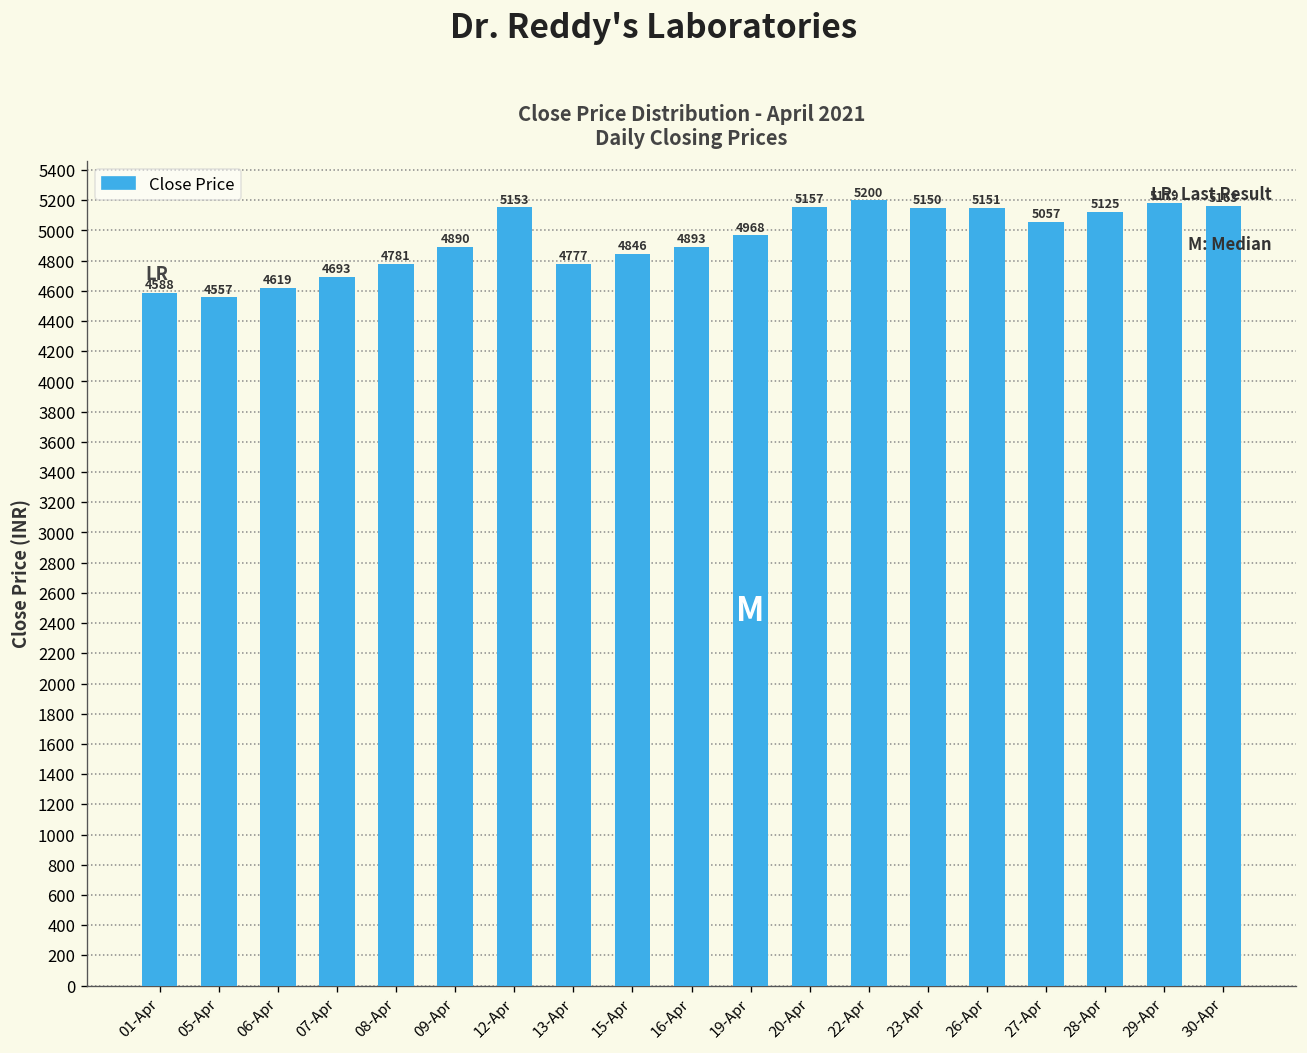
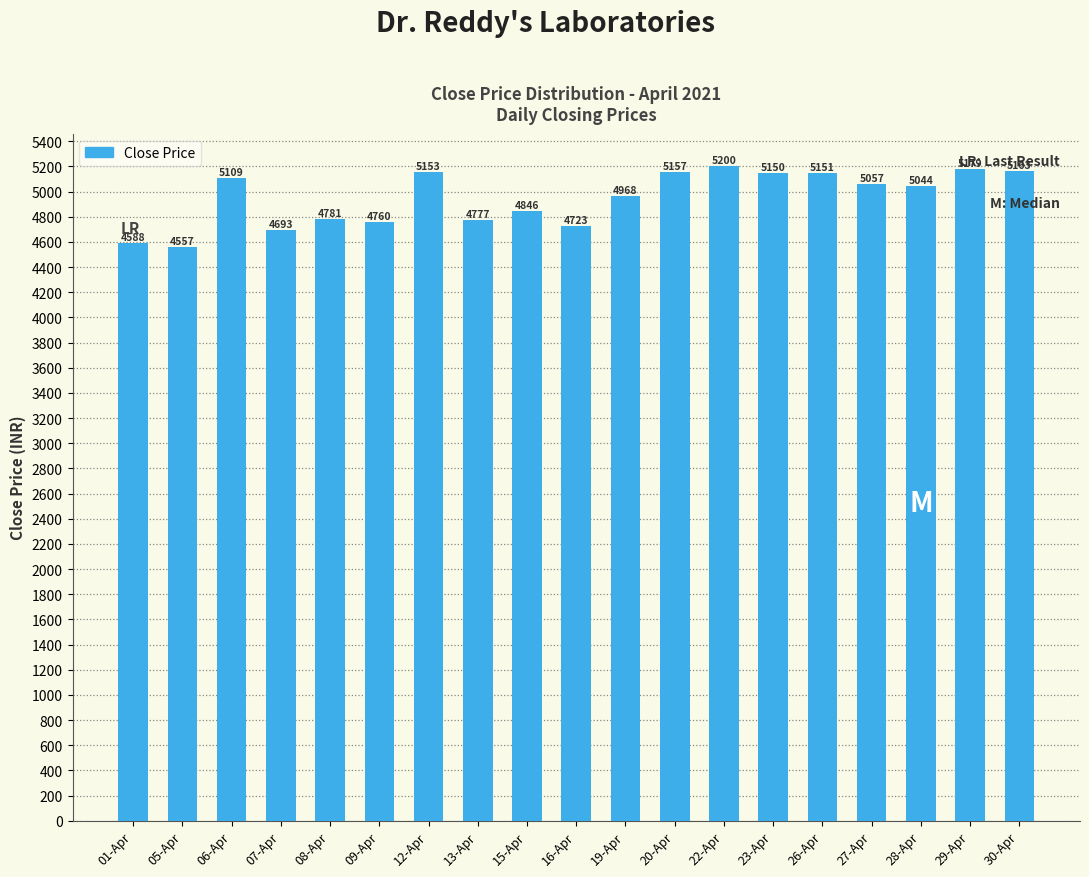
06-Apr: 4619 -> 5109
09-Apr: 4890 -> 4760
16-Apr: 4893 -> 4723
28-Apr: 5125 -> 5044
